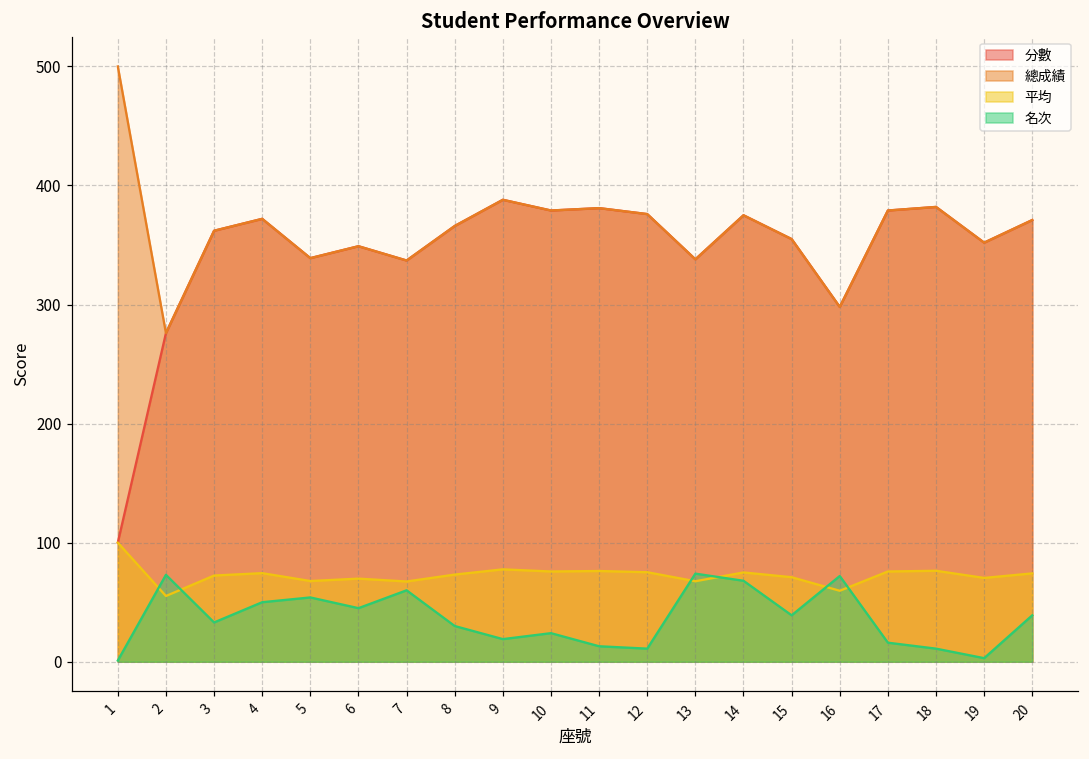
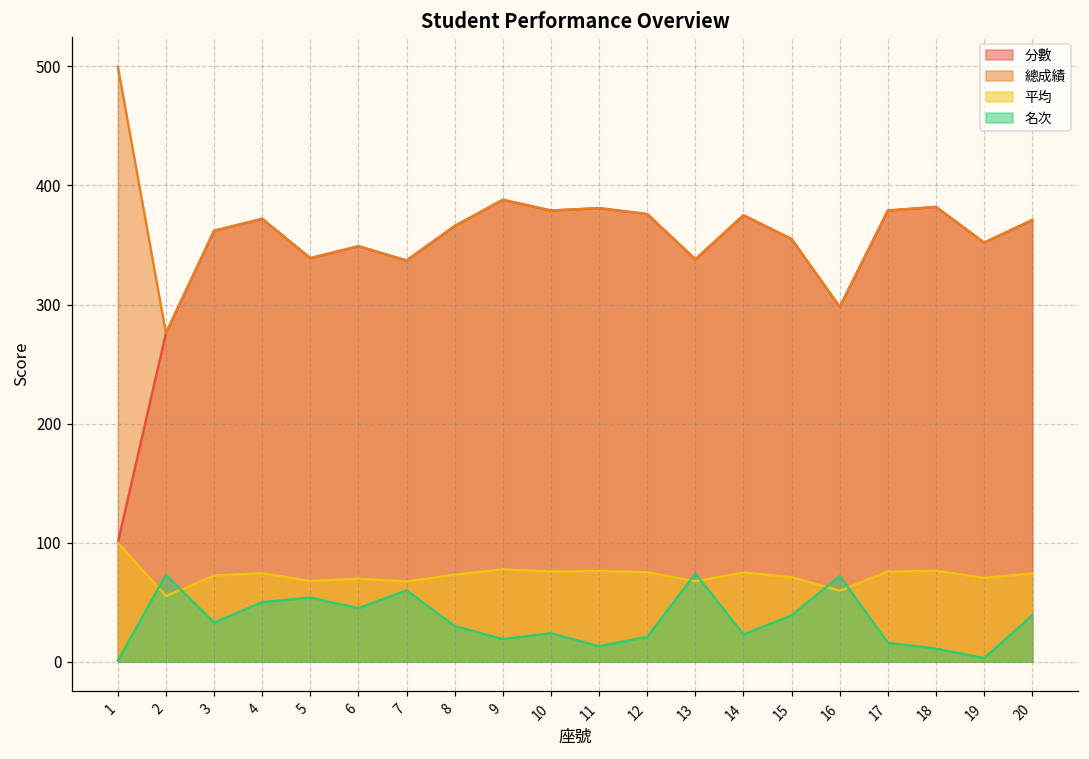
名次, 12: 11 -> 21
名次, 14: 68 -> 23
